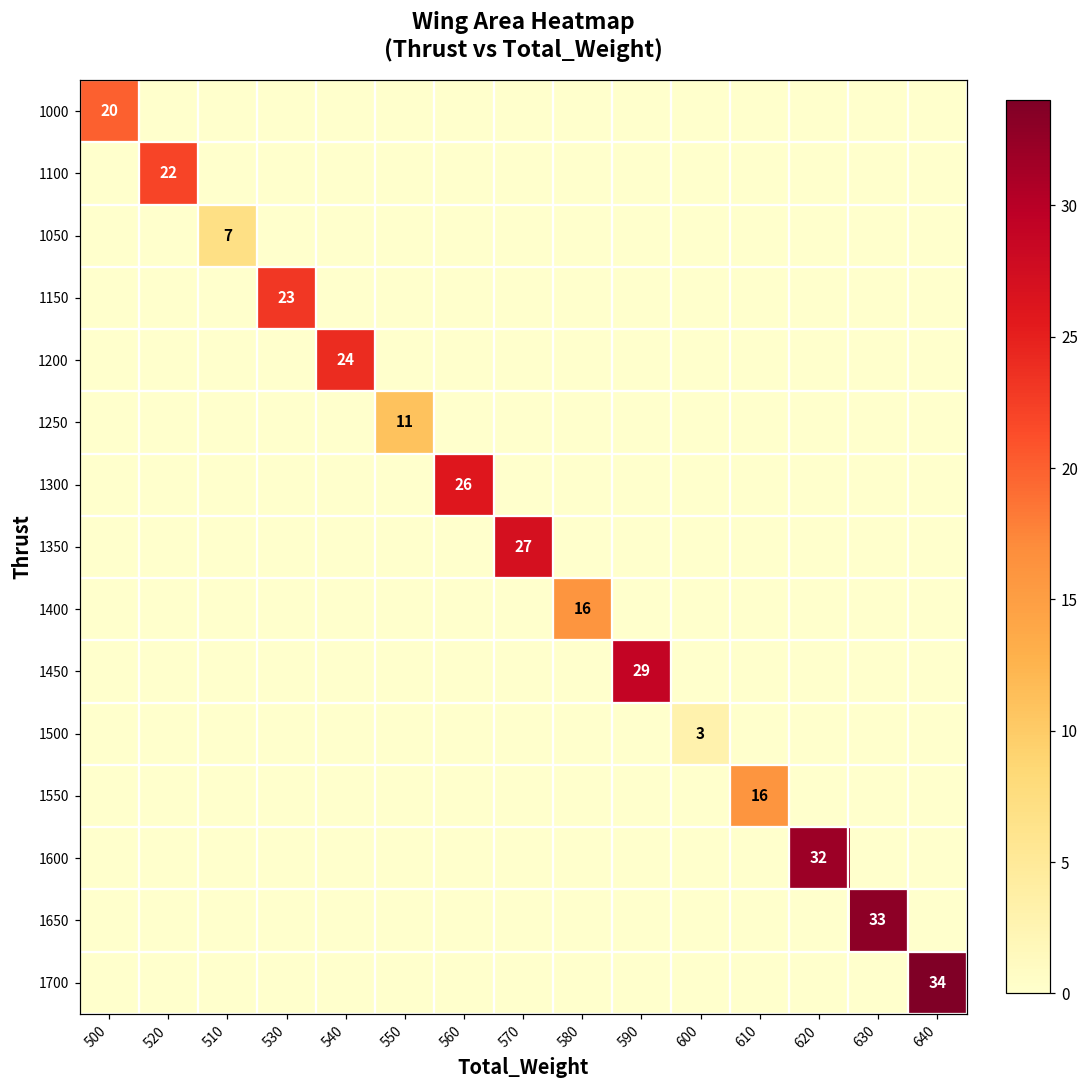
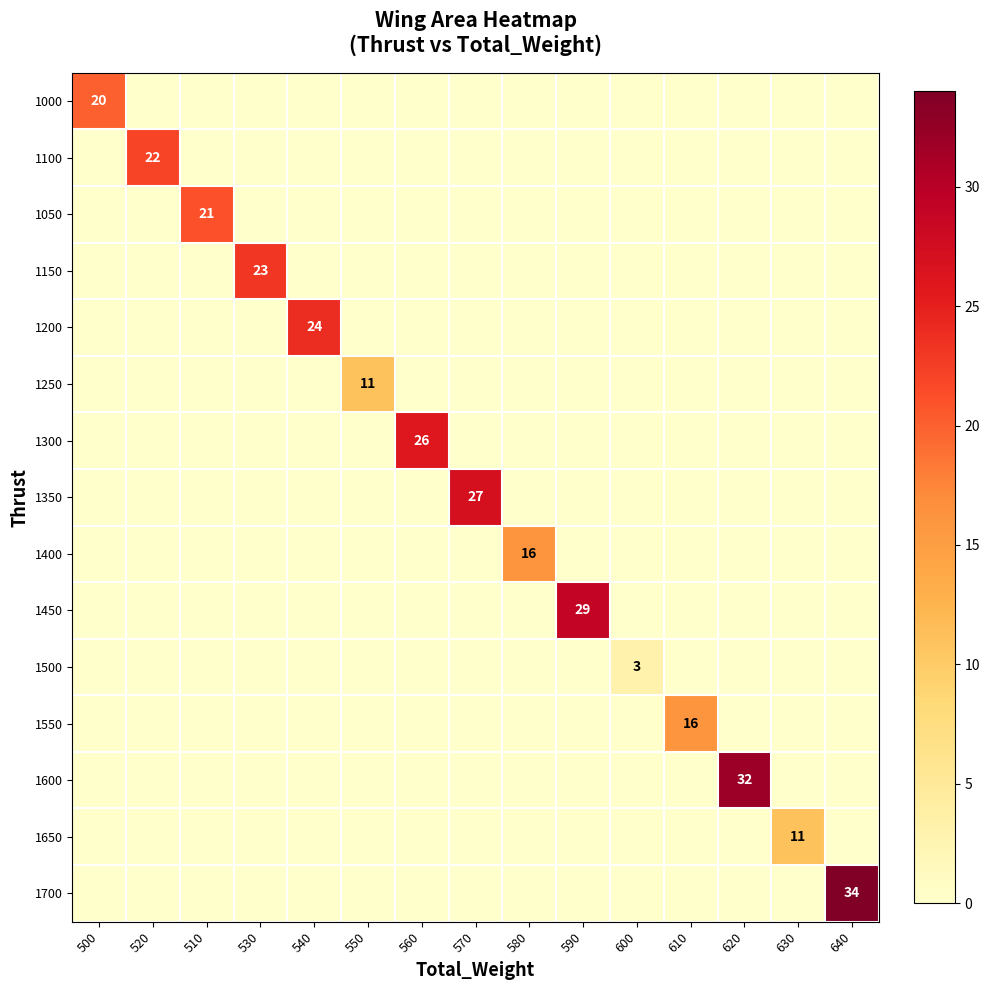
1050, 510: 7 -> 21
1650, 630: 33 -> 11
